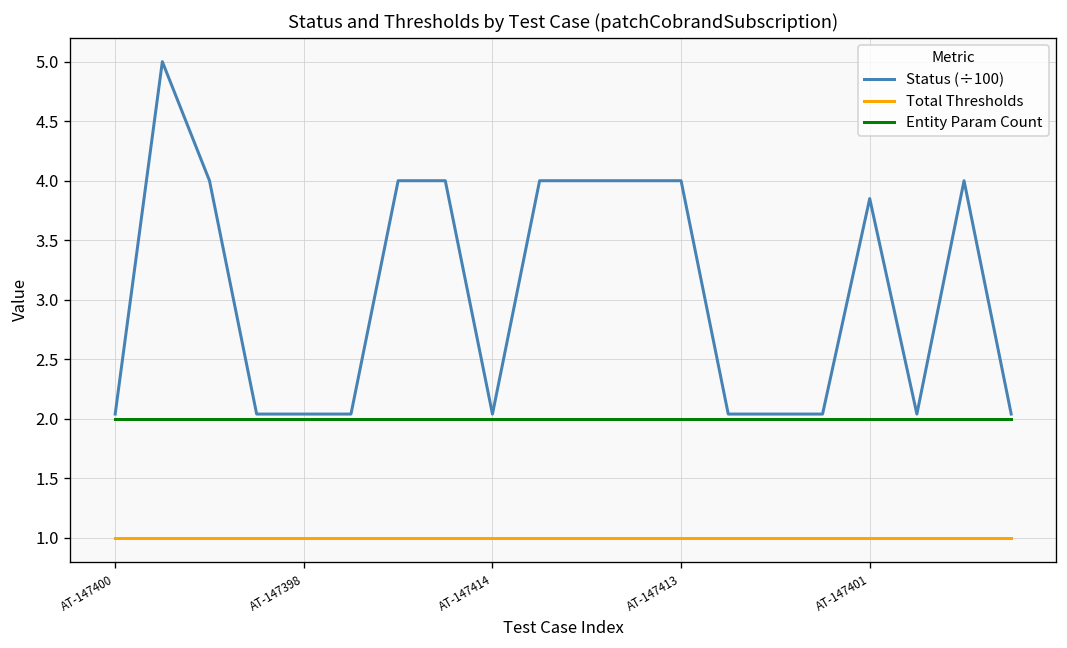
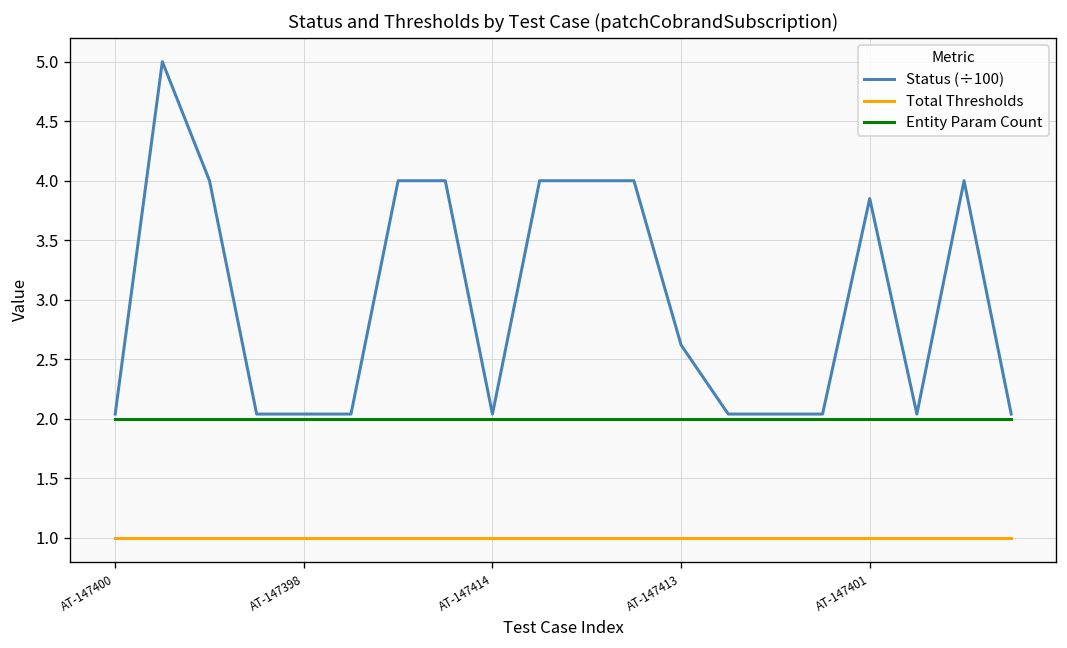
Status (÷100), AT-147413: 4.0 -> 2.6
